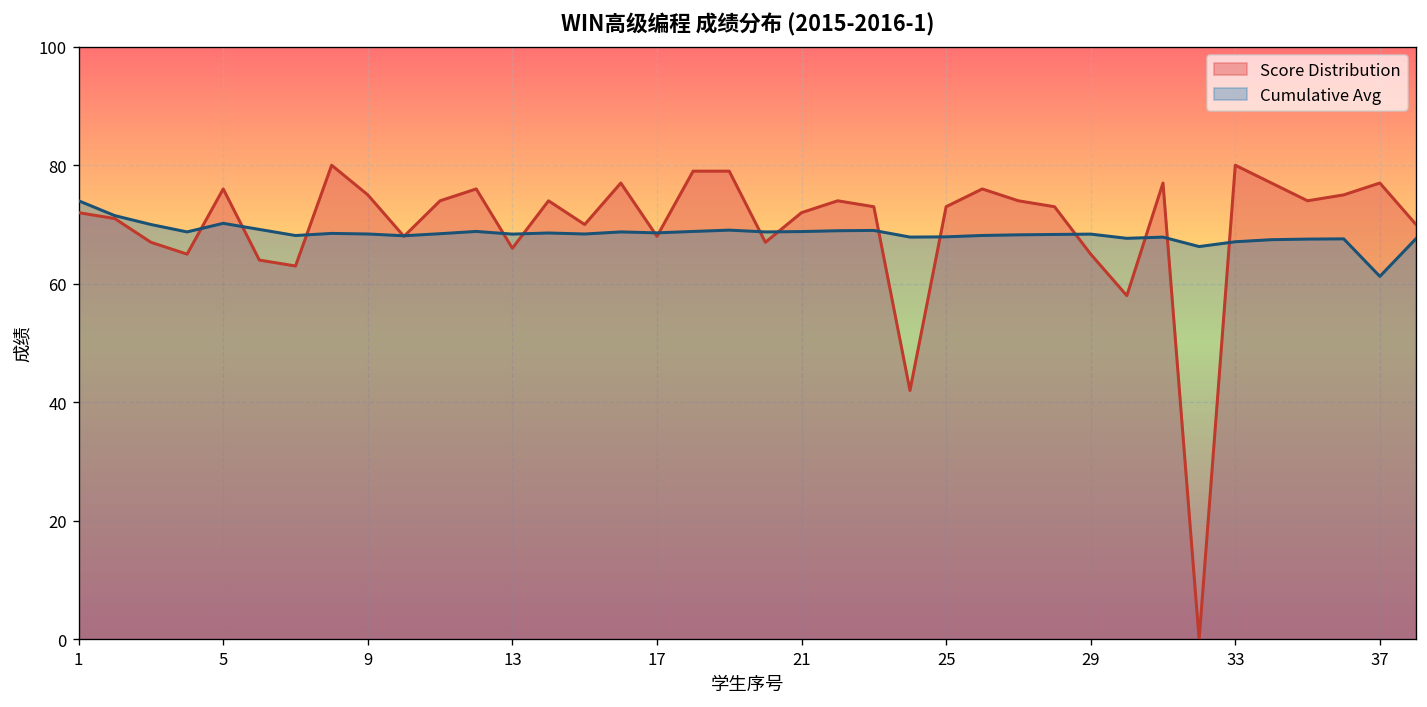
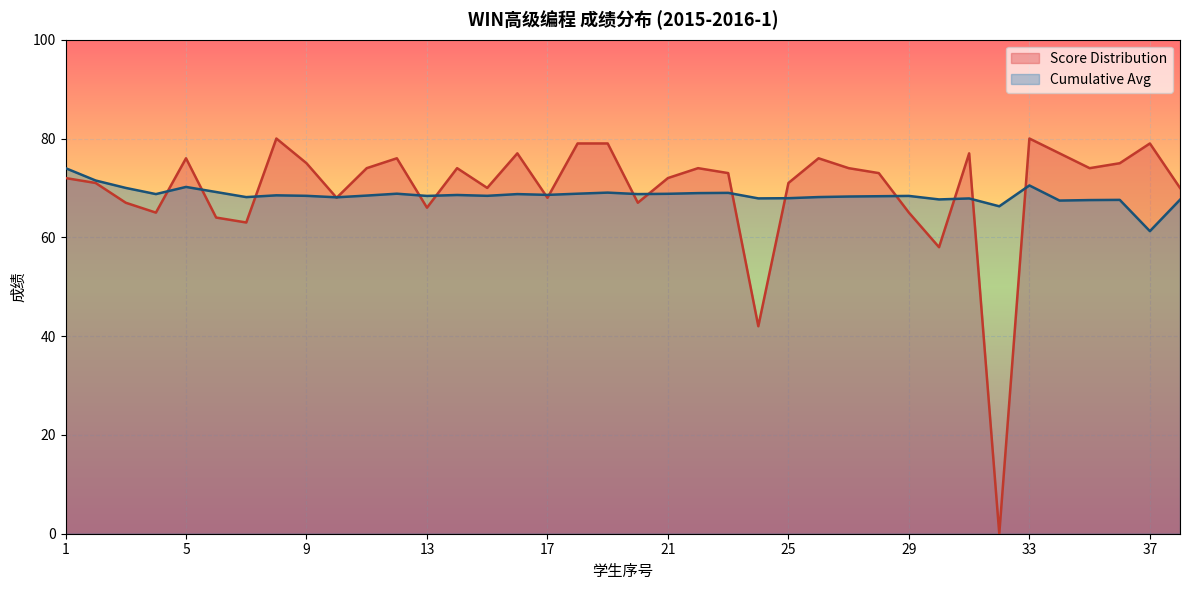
Score Distribution, 25: 73 -> 71
Cumulative Avg, 33: 67 -> 71
Score Distribution, 37: 77 -> 79
